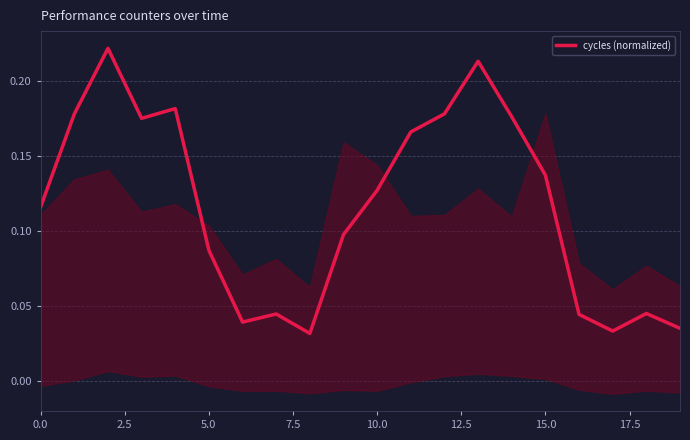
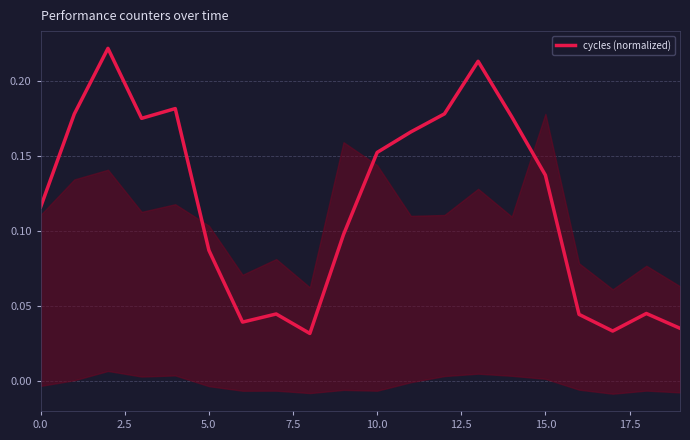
cycles (normalized), 10.0: 0.127 -> 0.153
